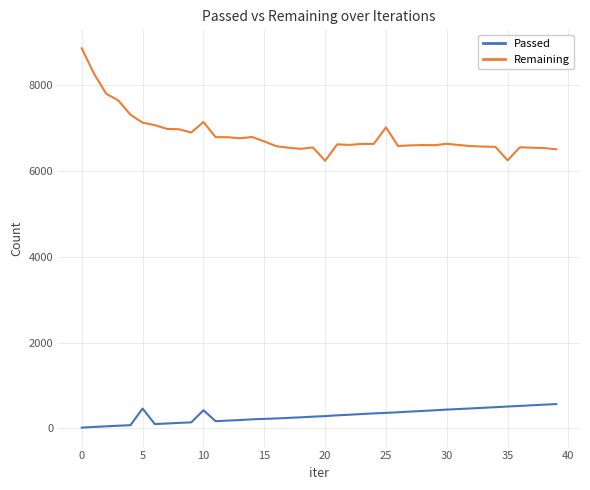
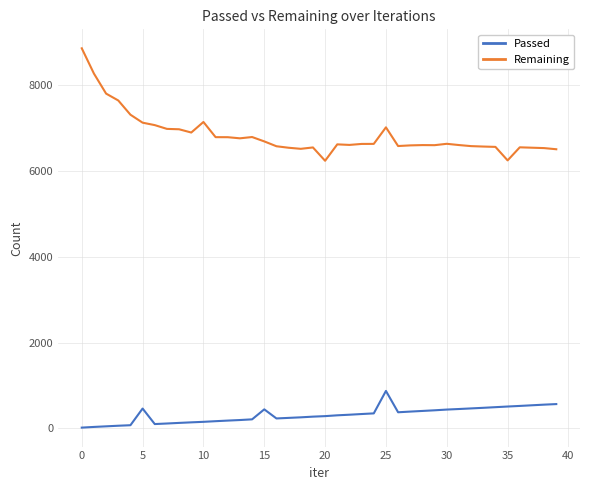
Passed, 10: 400 -> 200
Passed, 15: 200 -> 400
Passed, 25: 400 -> 900
